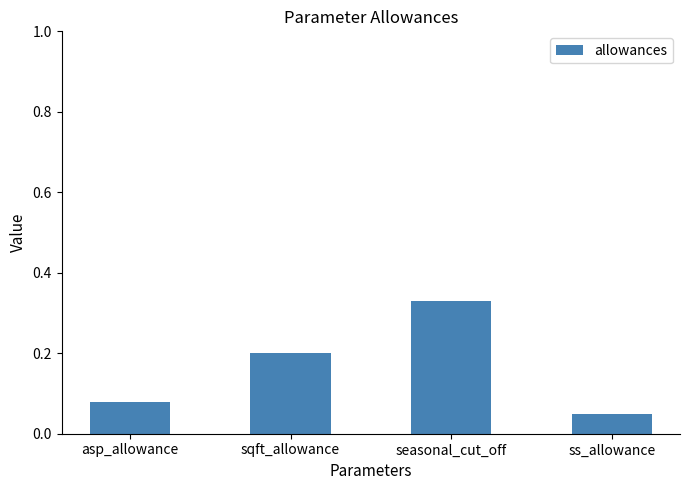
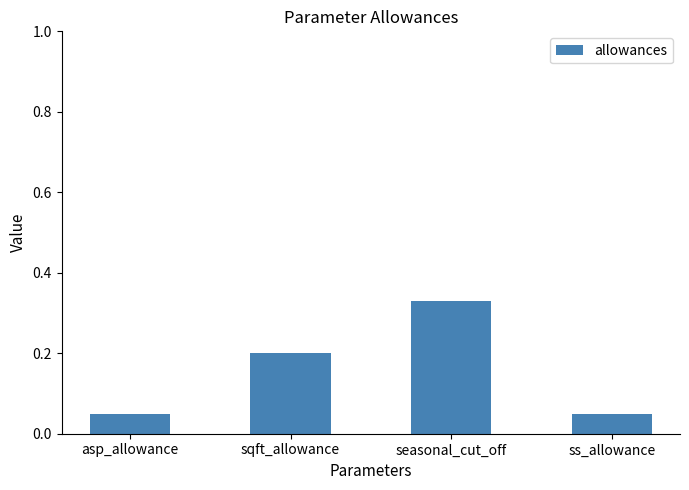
asp_allowance: 0.08 -> 0.05
